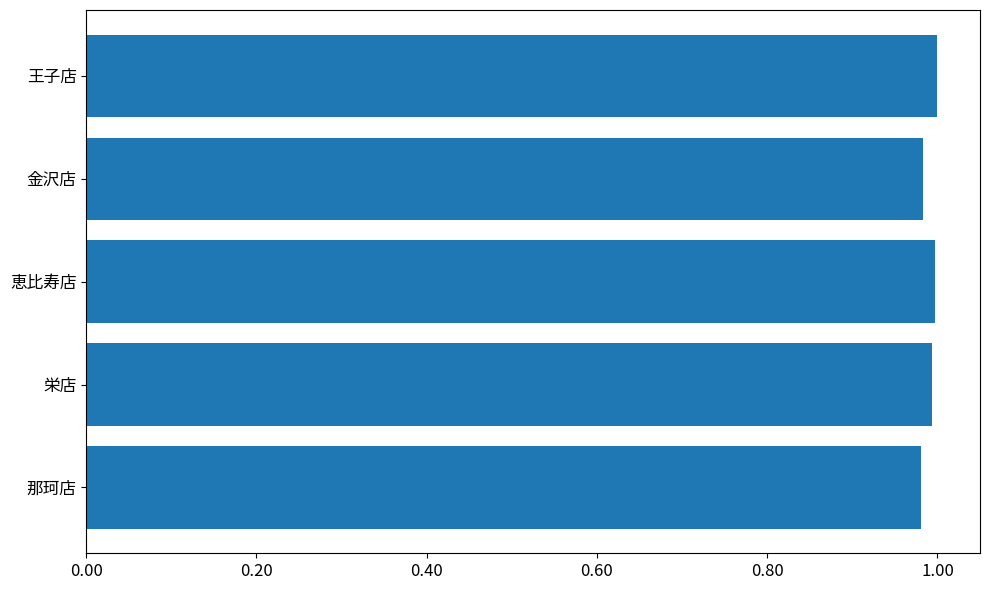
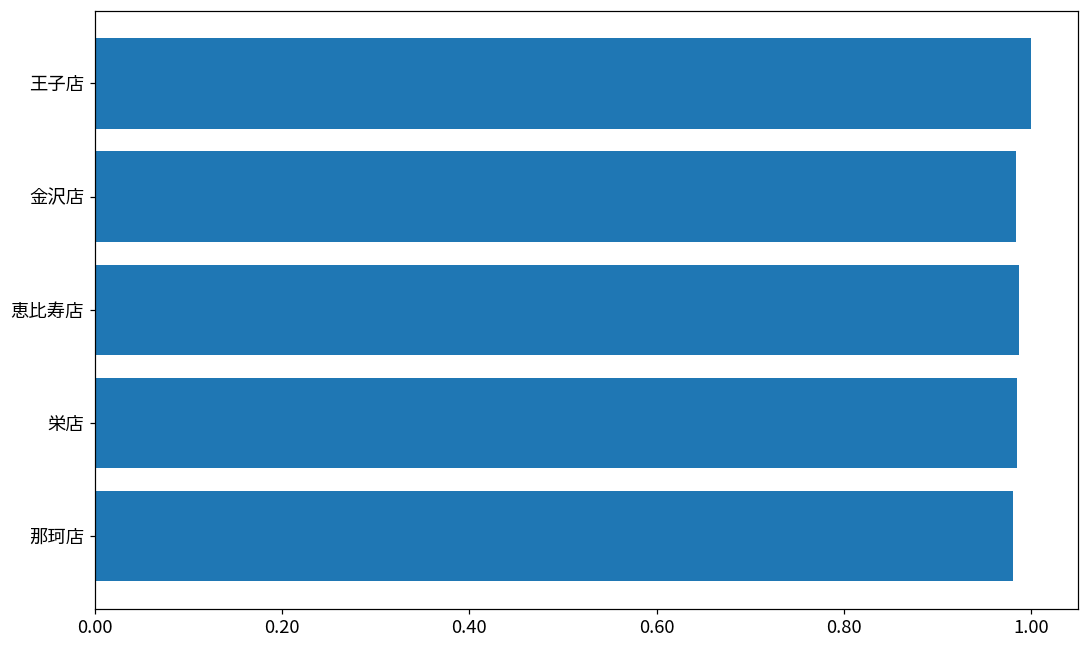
恵比寿店: 1.00 -> 0.99
栄店: 0.99 -> 0.98
